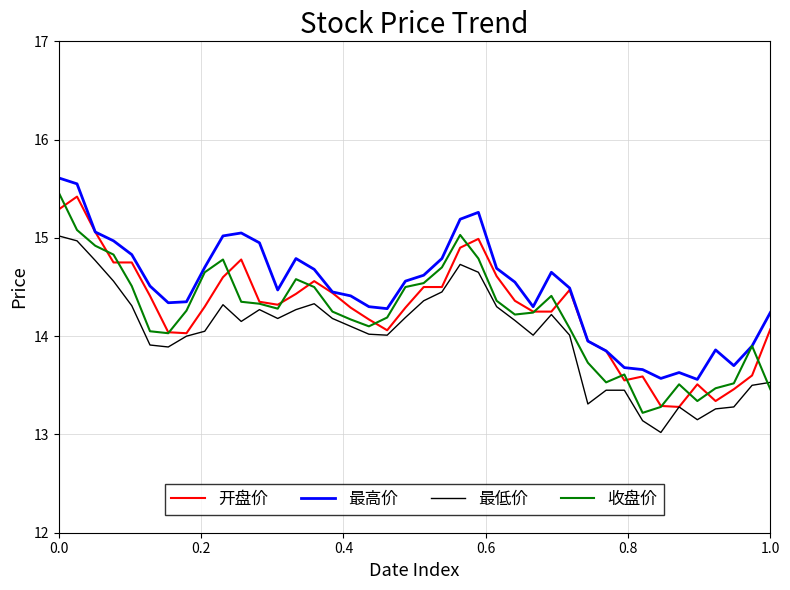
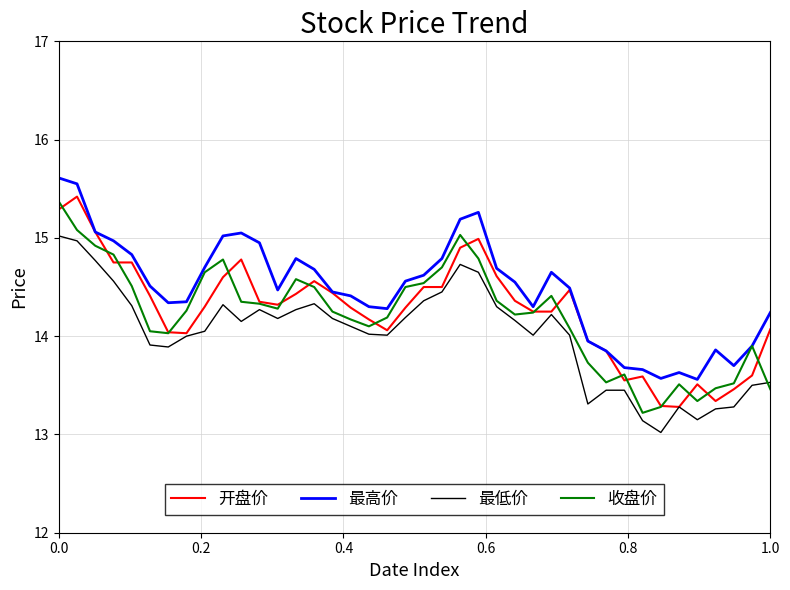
收盘价, 0.0: 15.5 -> 15.4
